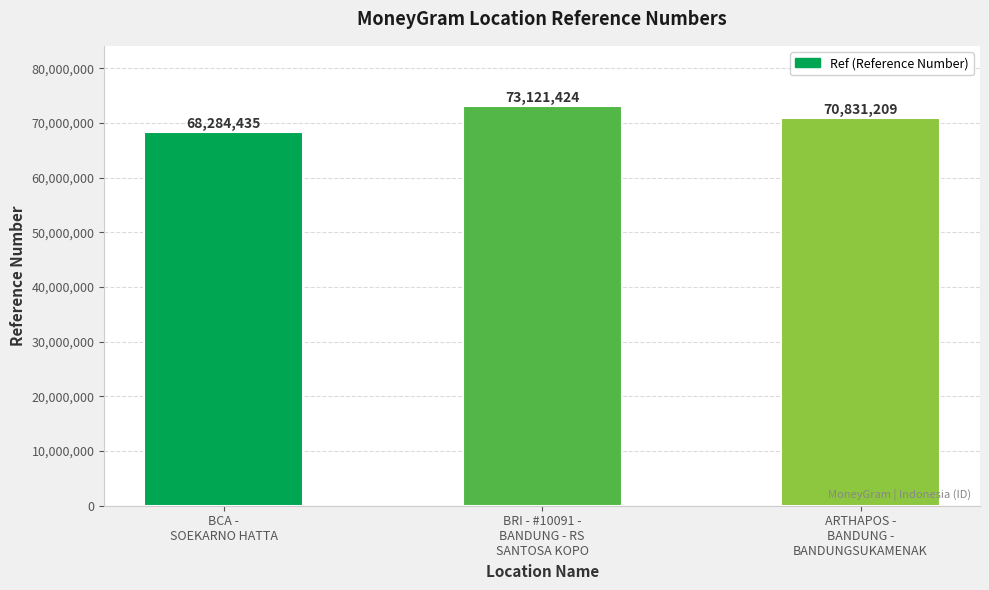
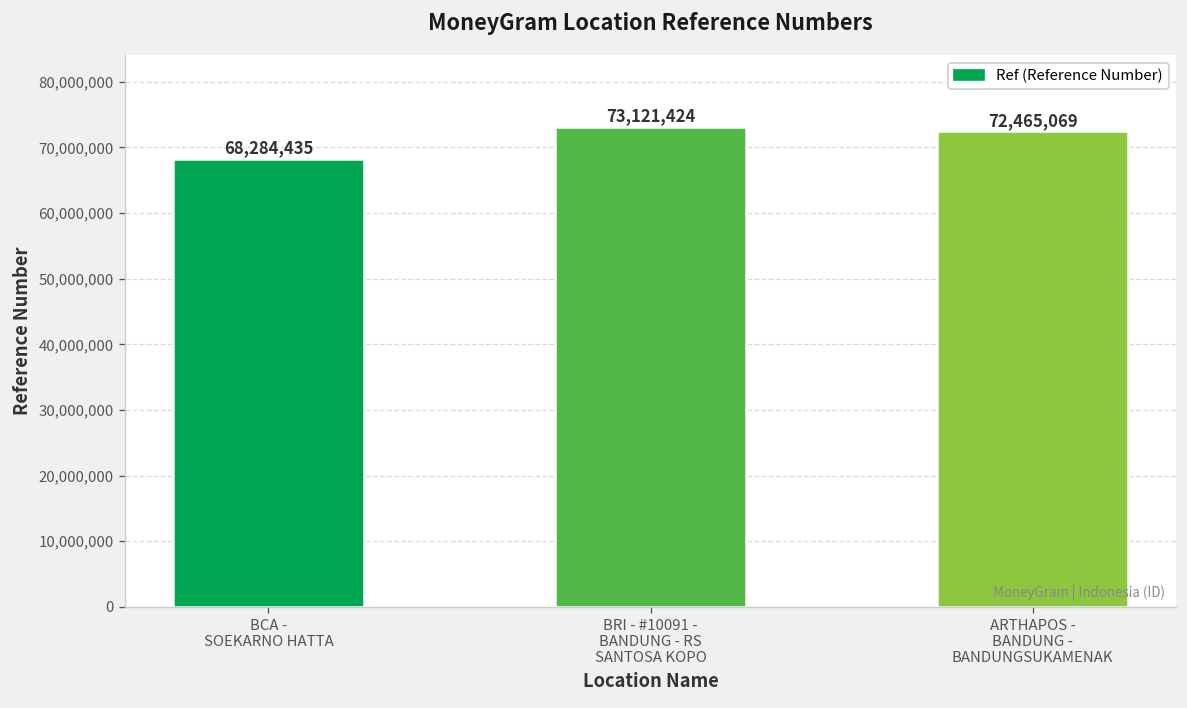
ARTHAPOS - BANDUNG - BANDUNGSUKAMENAK: 70,831,209 -> 72,465,069
